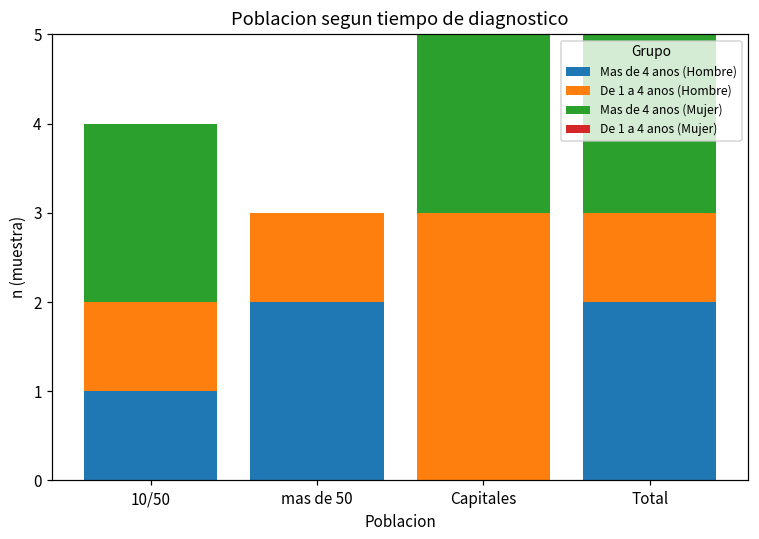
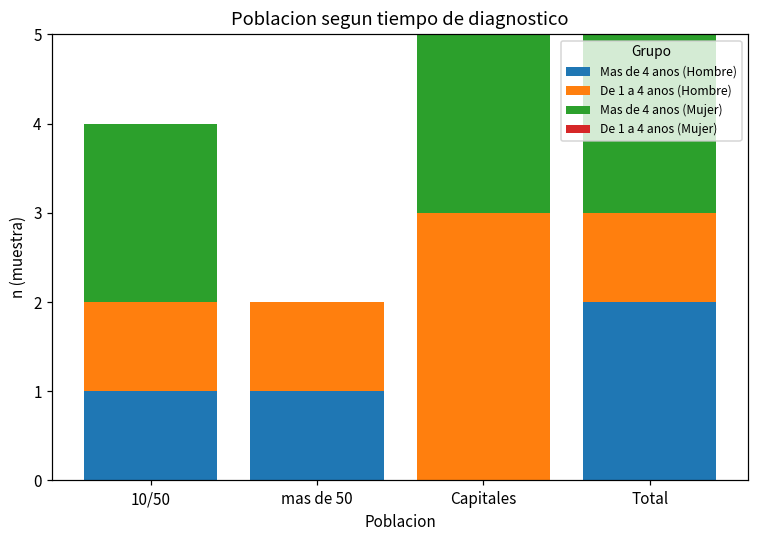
Mas de 4 anos (Hombre), mas de 50: 2 -> 1
